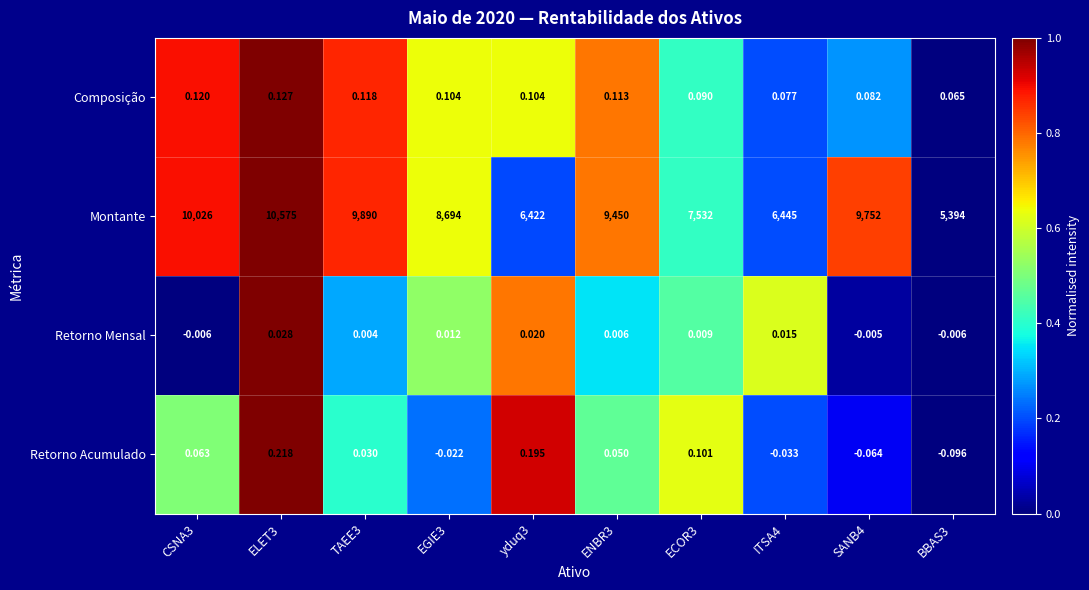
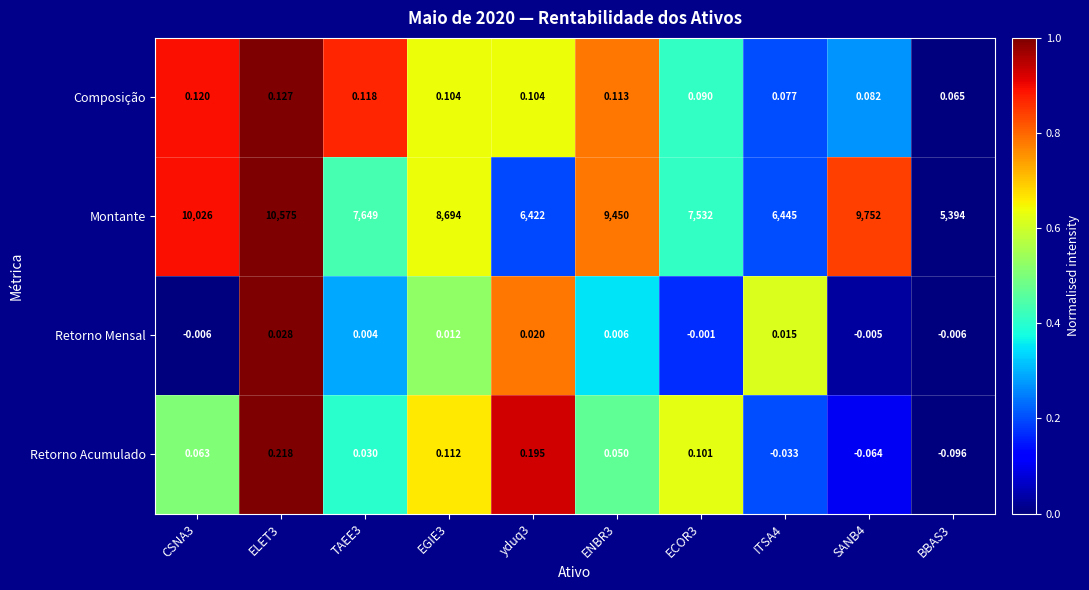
Montante, TAEE3: 9,890 -> 7,649
Retorno Mensal, ECOR3: 0.009 -> -0.001
Retorno Acumulado, EGIE3: -0.022 -> 0.112
